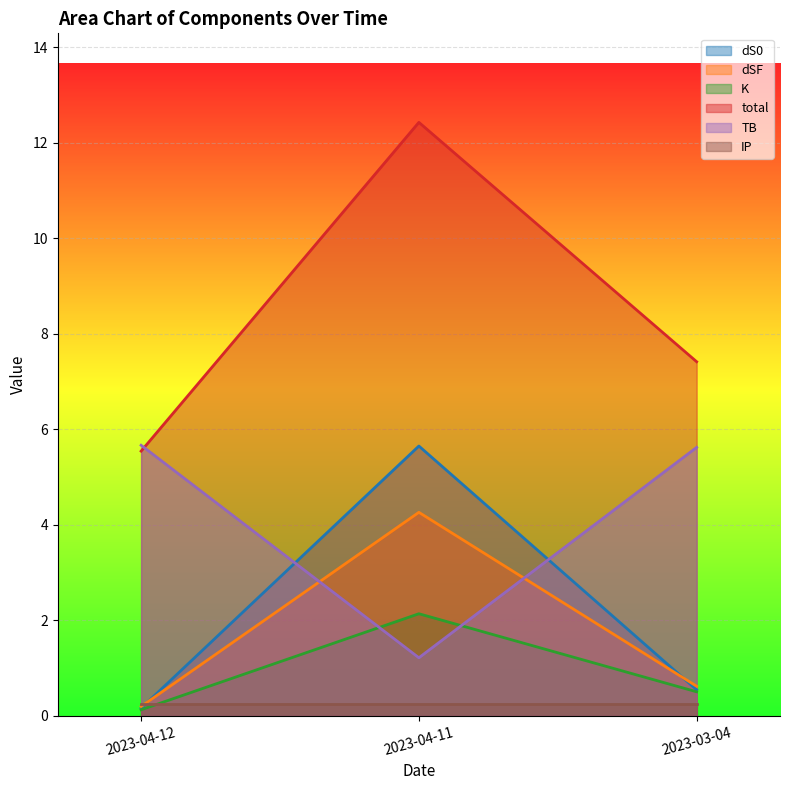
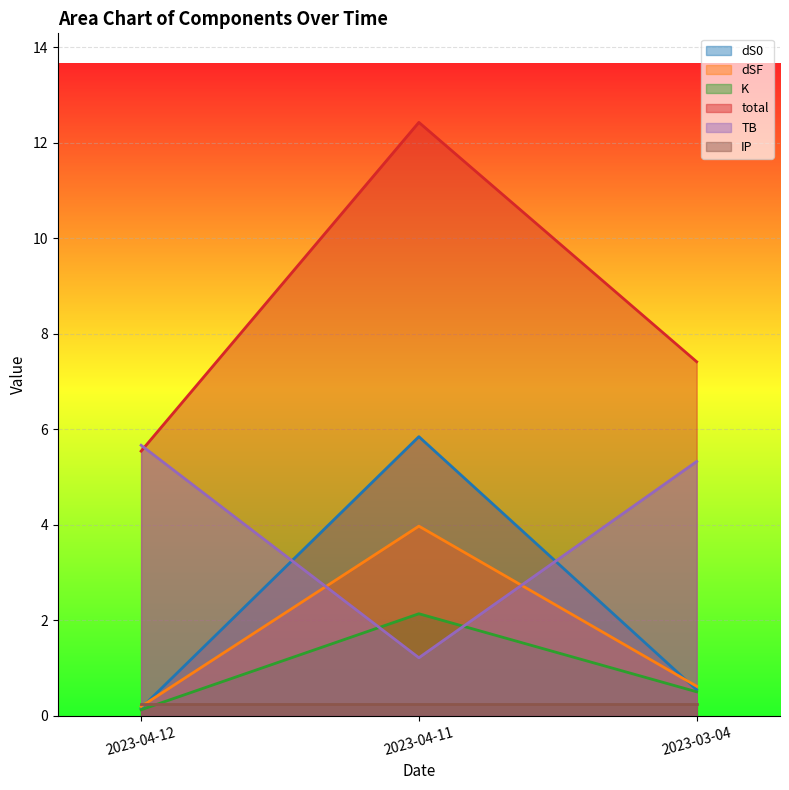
dS0, 2023-04-11: 5.7 -> 5.8
dSF, 2023-04-11: 4.3 -> 4.0
TB, 2023-03-04: 5.6 -> 5.3
